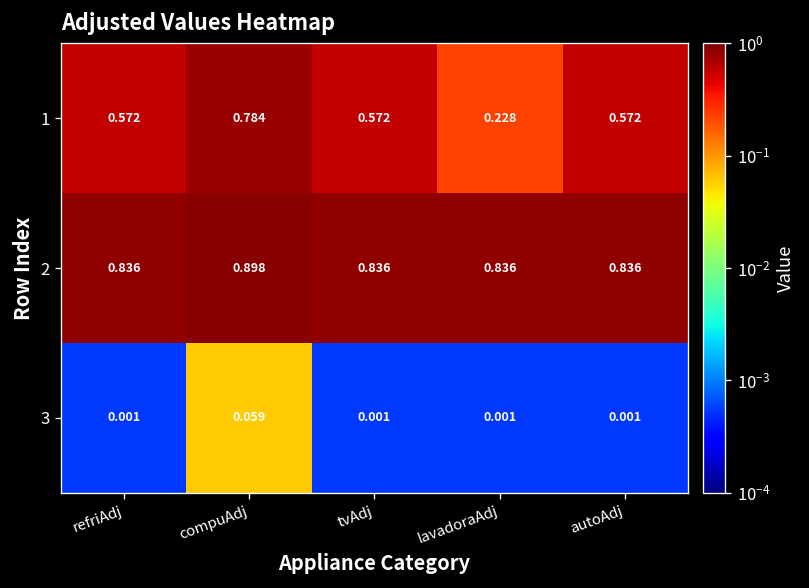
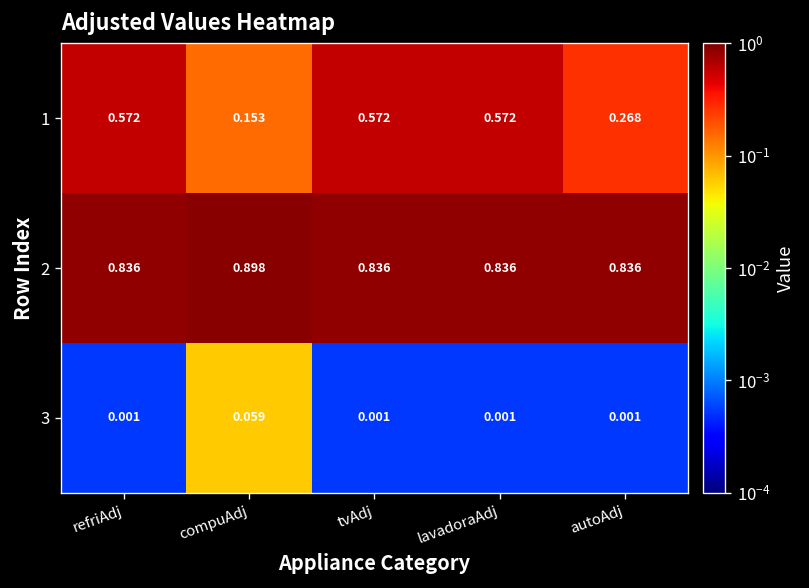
1, compuAdj: 0.784 -> 0.153
1, lavadoraAdj: 0.228 -> 0.572
1, autoAdj: 0.572 -> 0.268
